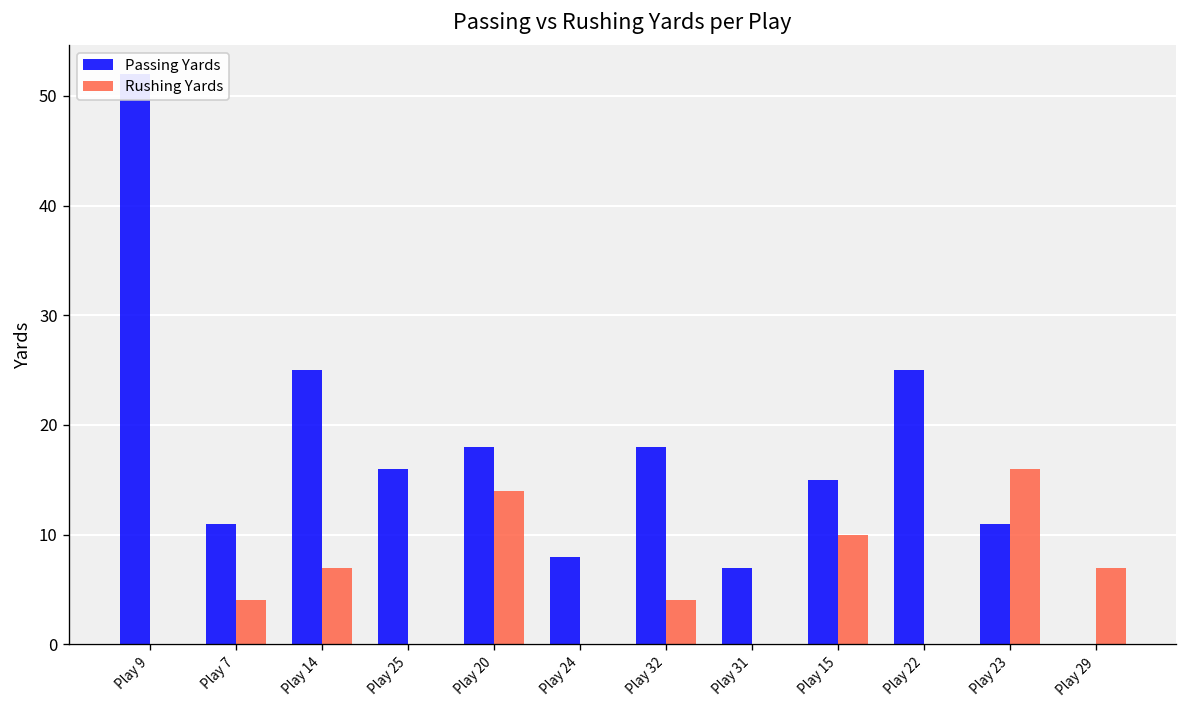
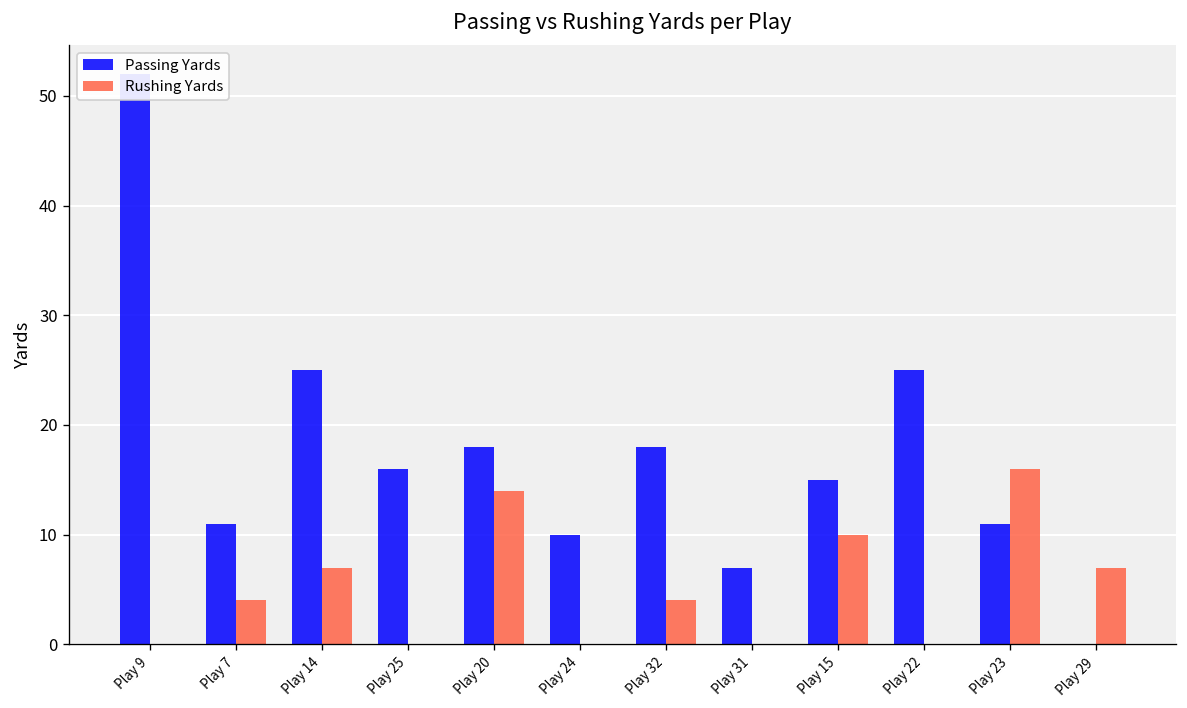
Passing Yards, Play 24: 8 -> 10
